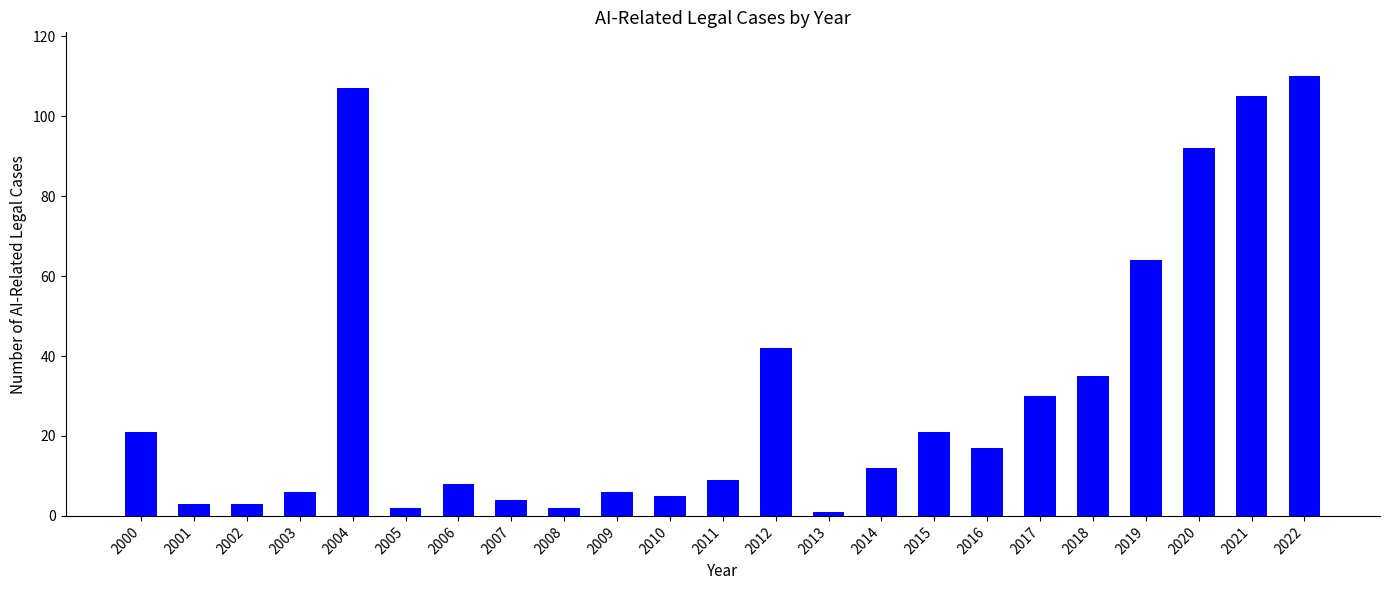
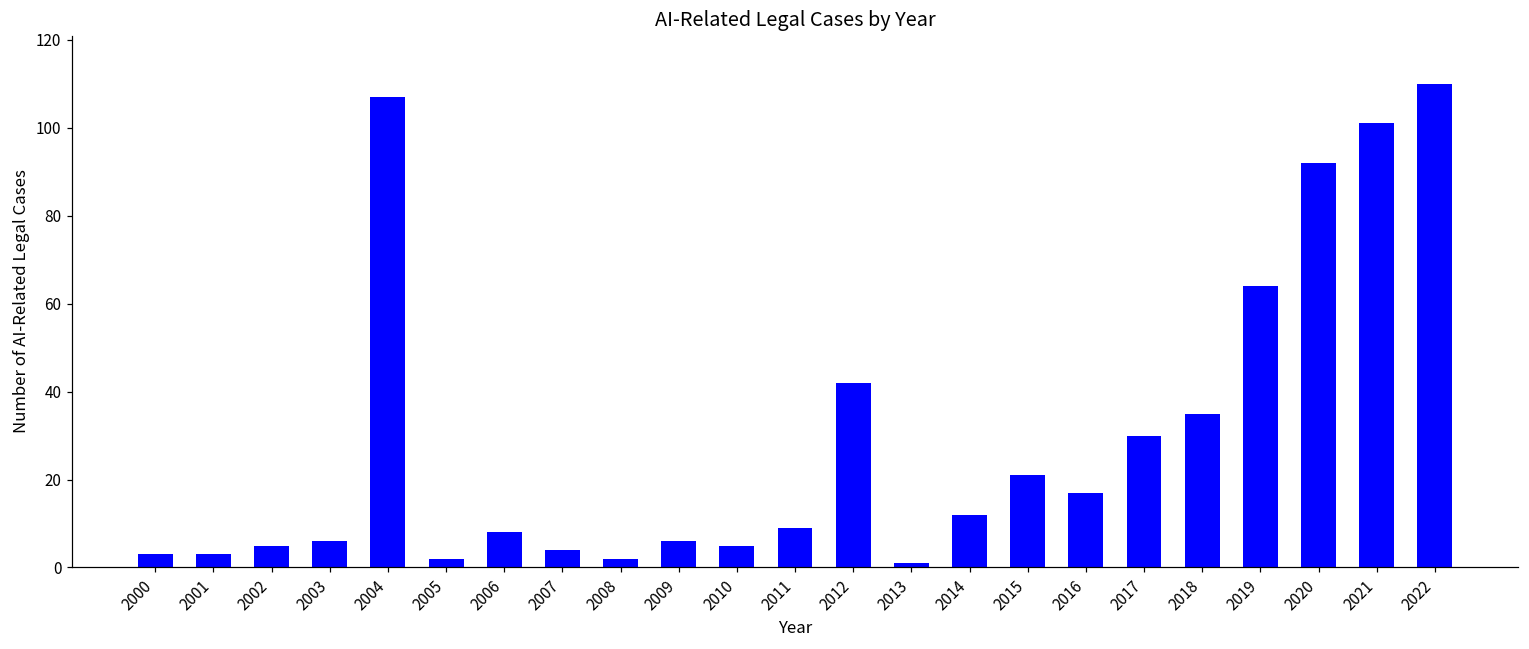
2000: 21 -> 3
2002: 3 -> 5
2021: 105 -> 101
